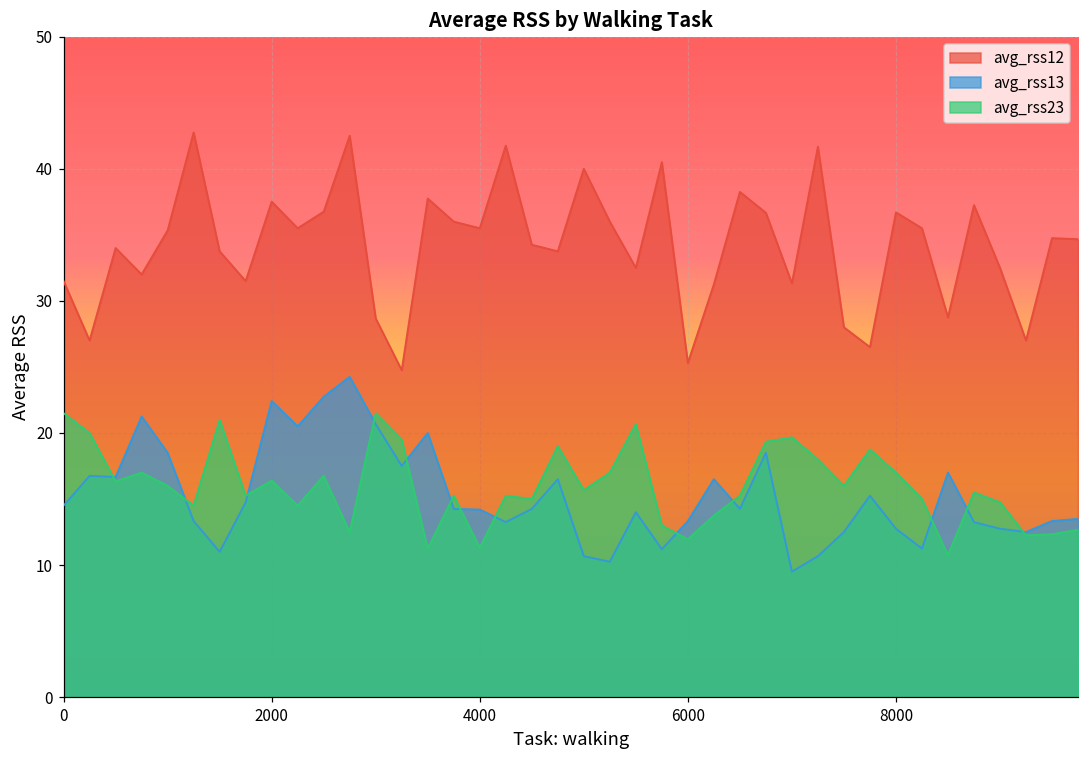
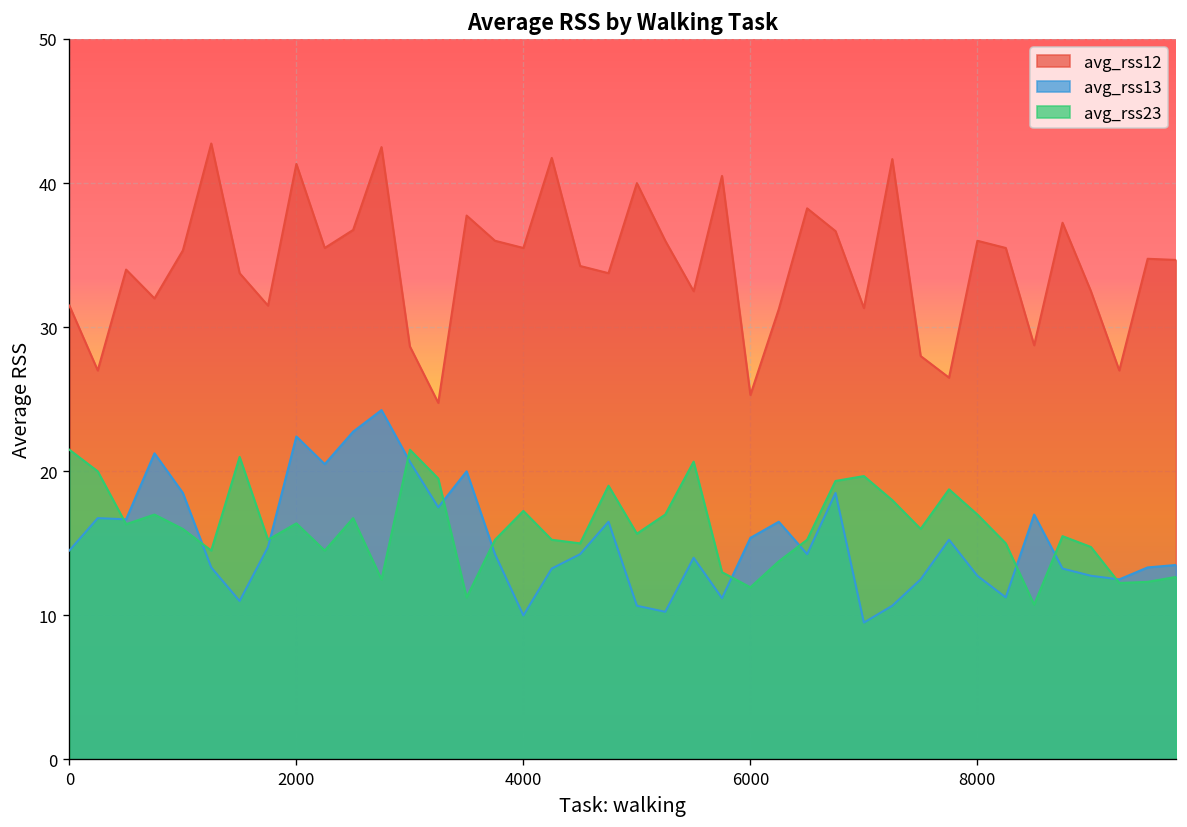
avg_rss12, 2000: 37.5 -> 41.3
avg_rss13, 4000: 14.2 -> 10.0
avg_rss23, 4000: 11.3 -> 17.3
avg_rss13, 6000: 13.3 -> 15.4
avg_rss12, 8000: 36.7 -> 36.0
